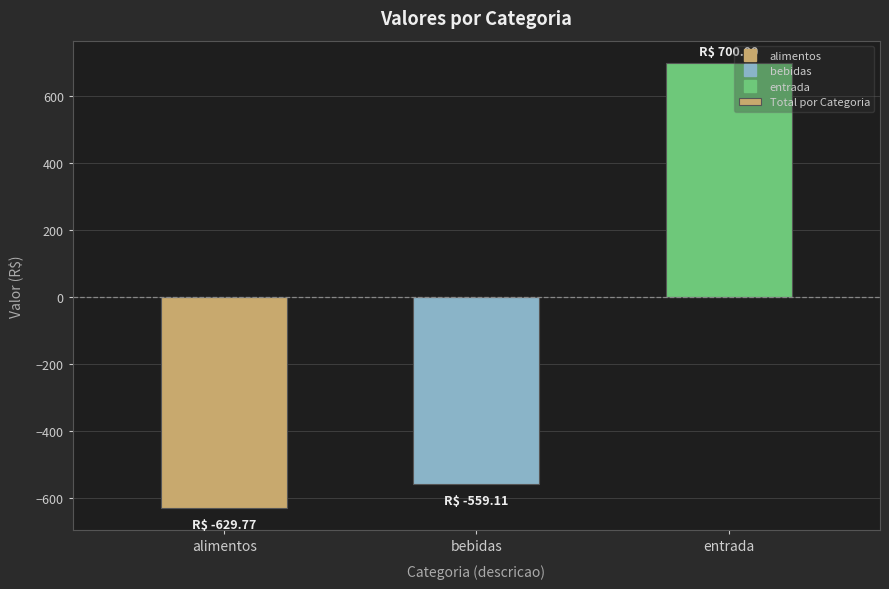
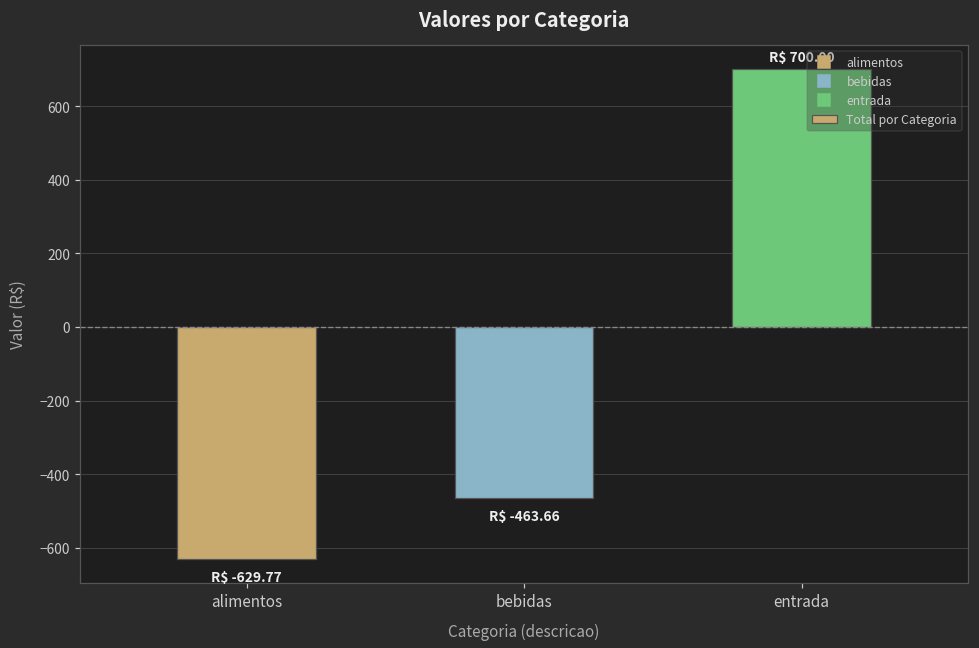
bebidas: -559.11 -> -463.66
